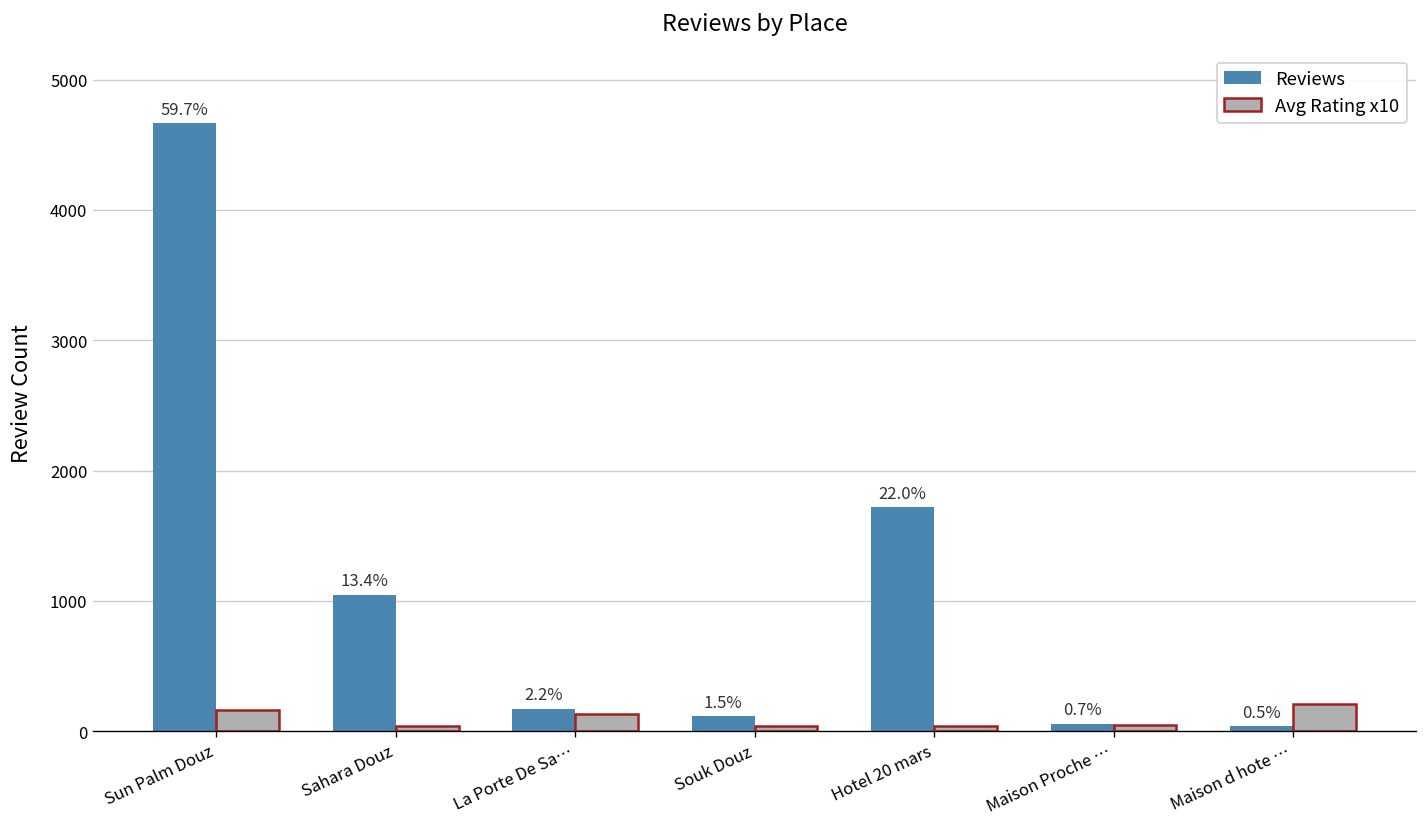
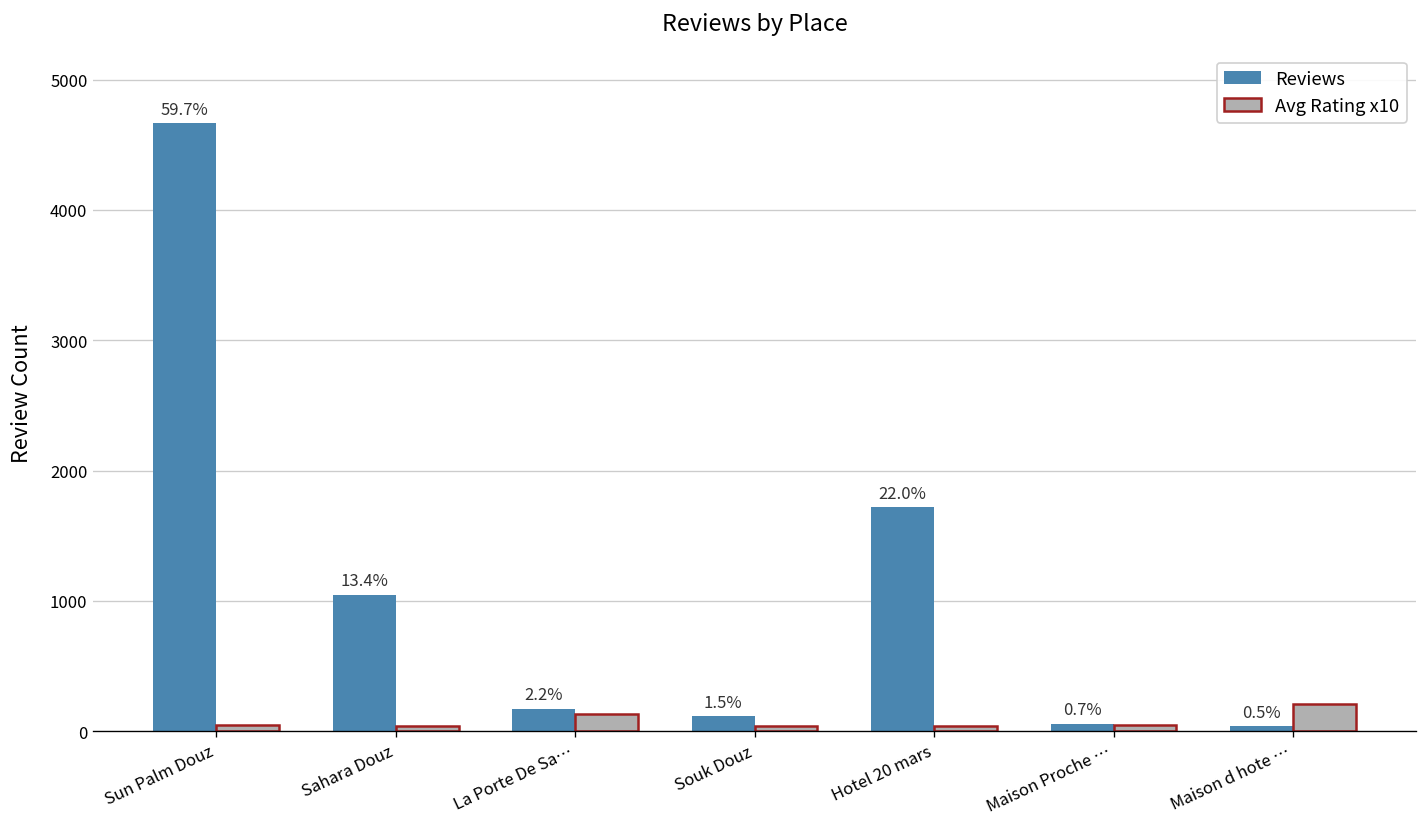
Avg Rating x10, Sun Palm Douz: 160 -> 50
